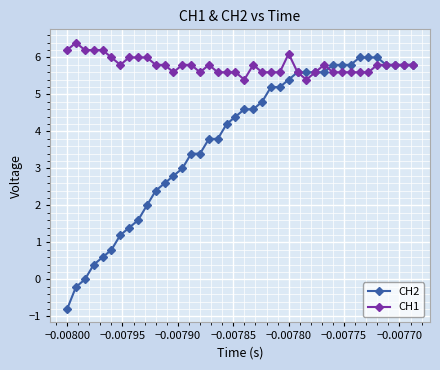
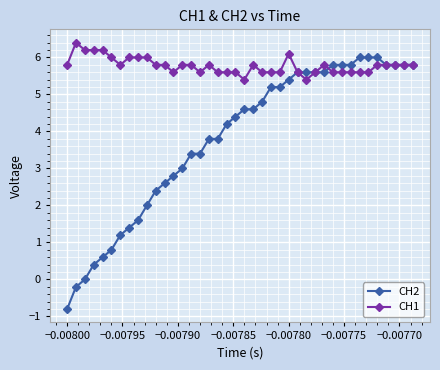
CH1, −0.00800: 6.2 -> 5.8
